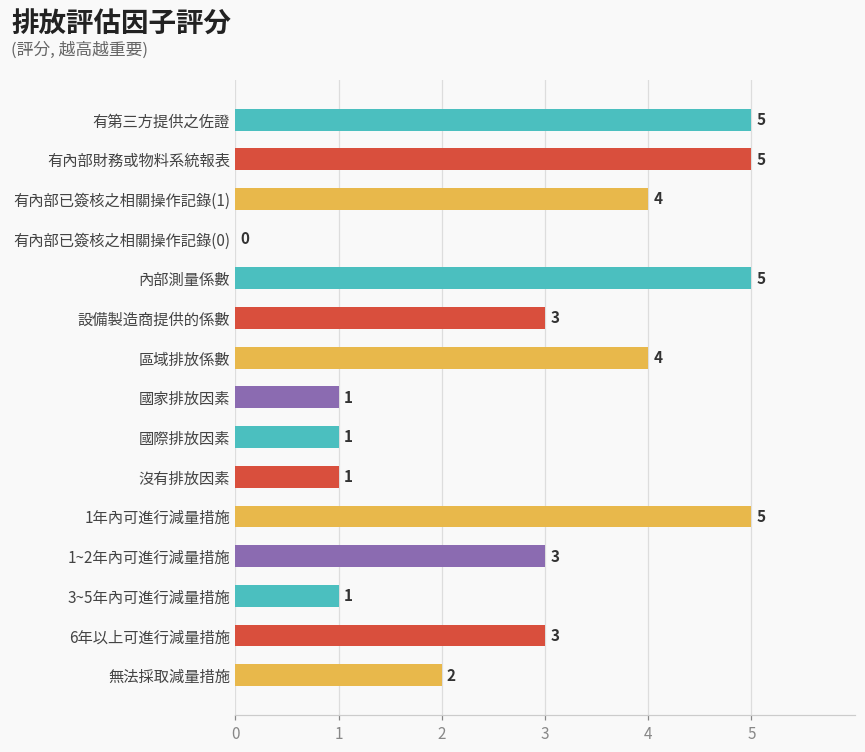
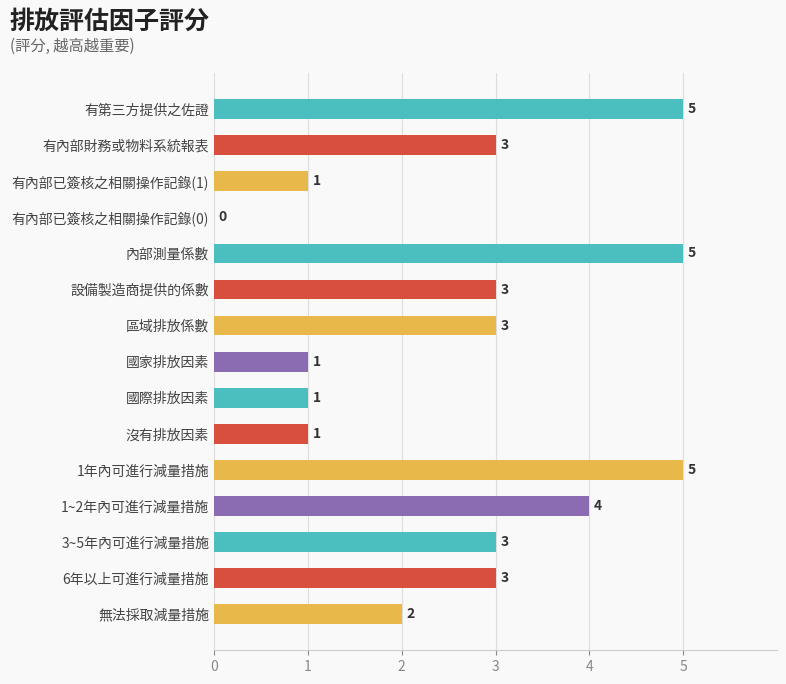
有內部財務或物料系統報表: 5 -> 3
有內部已簽核之相關操作記錄(1): 4 -> 1
區域排放係數: 4 -> 3
1~2年內可進行減量措施: 3 -> 4
3~5年內可進行減量措施: 1 -> 3
